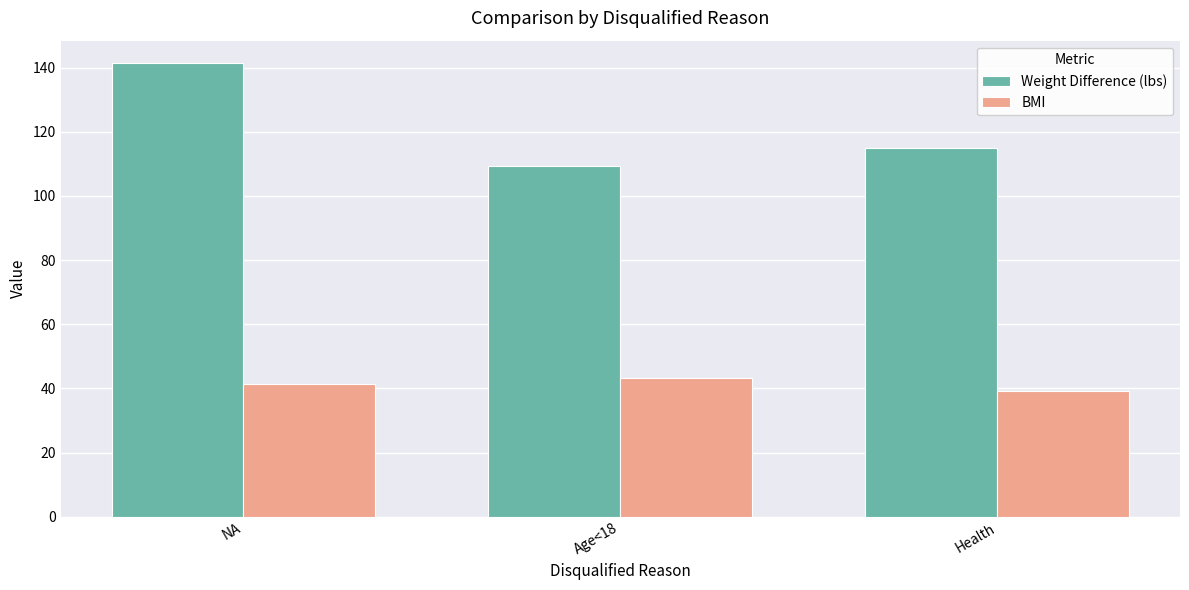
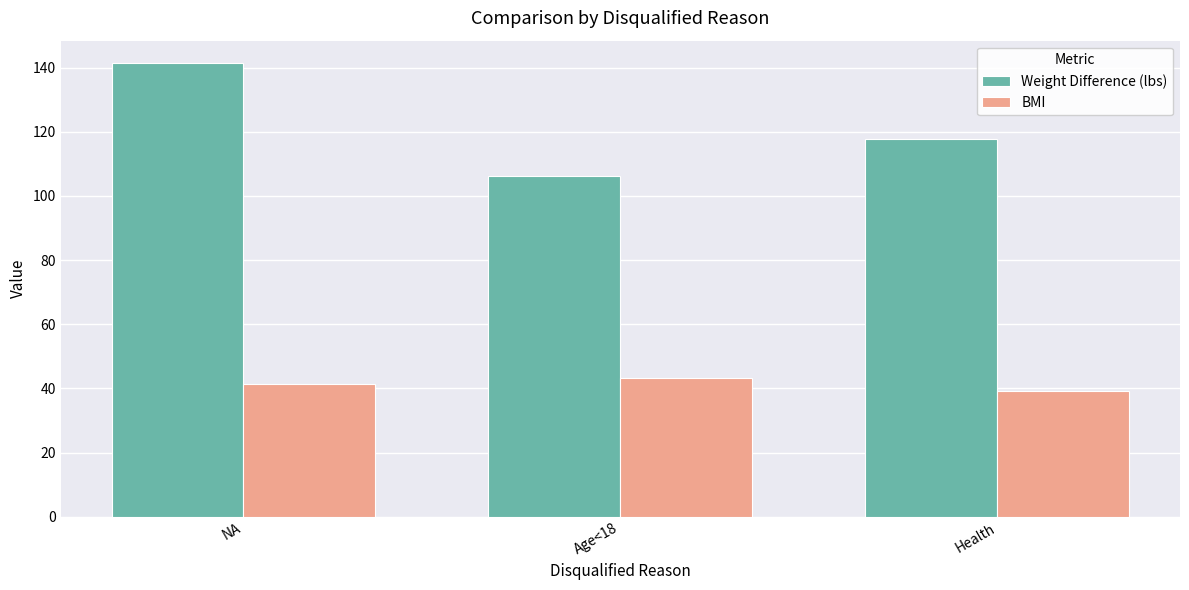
Weight Difference (lbs), Age<18: 109 -> 106
Weight Difference (lbs), Health: 115 -> 118
